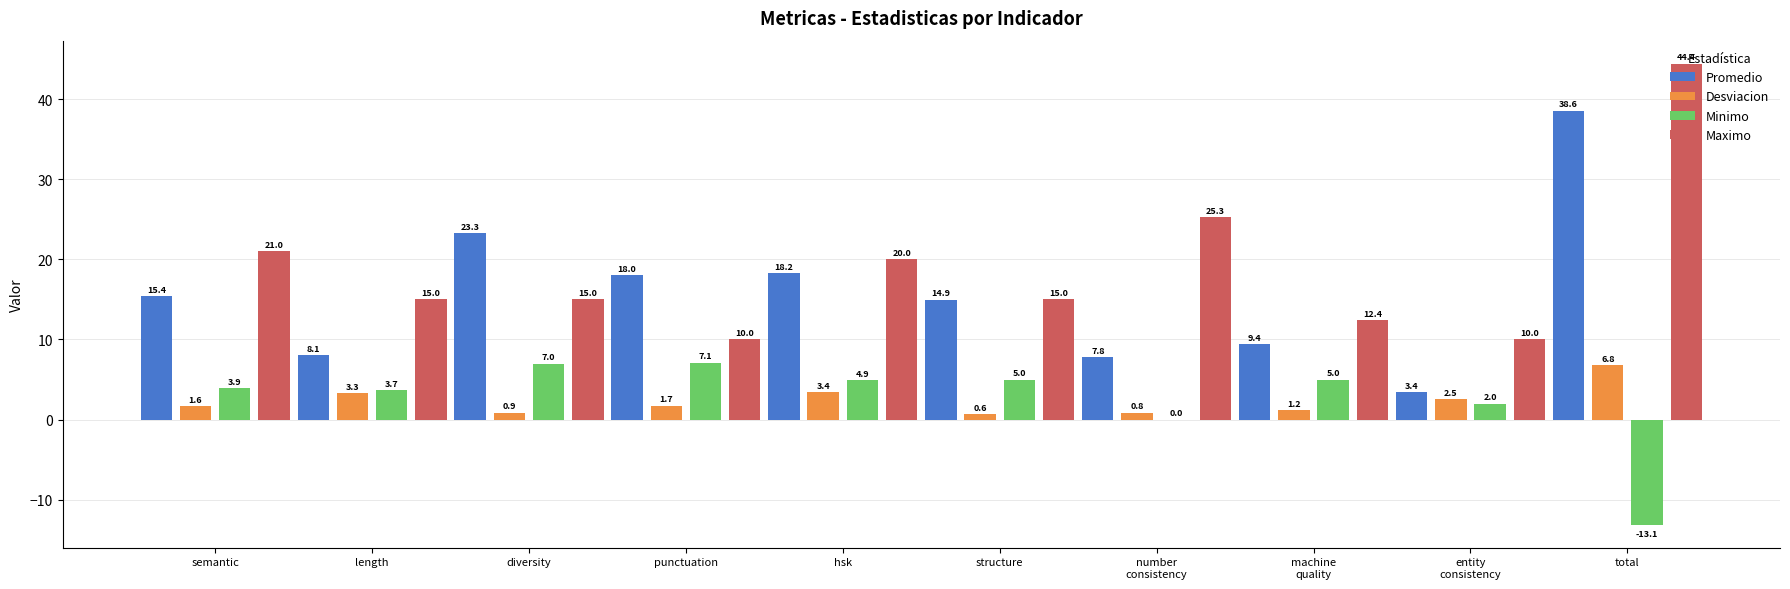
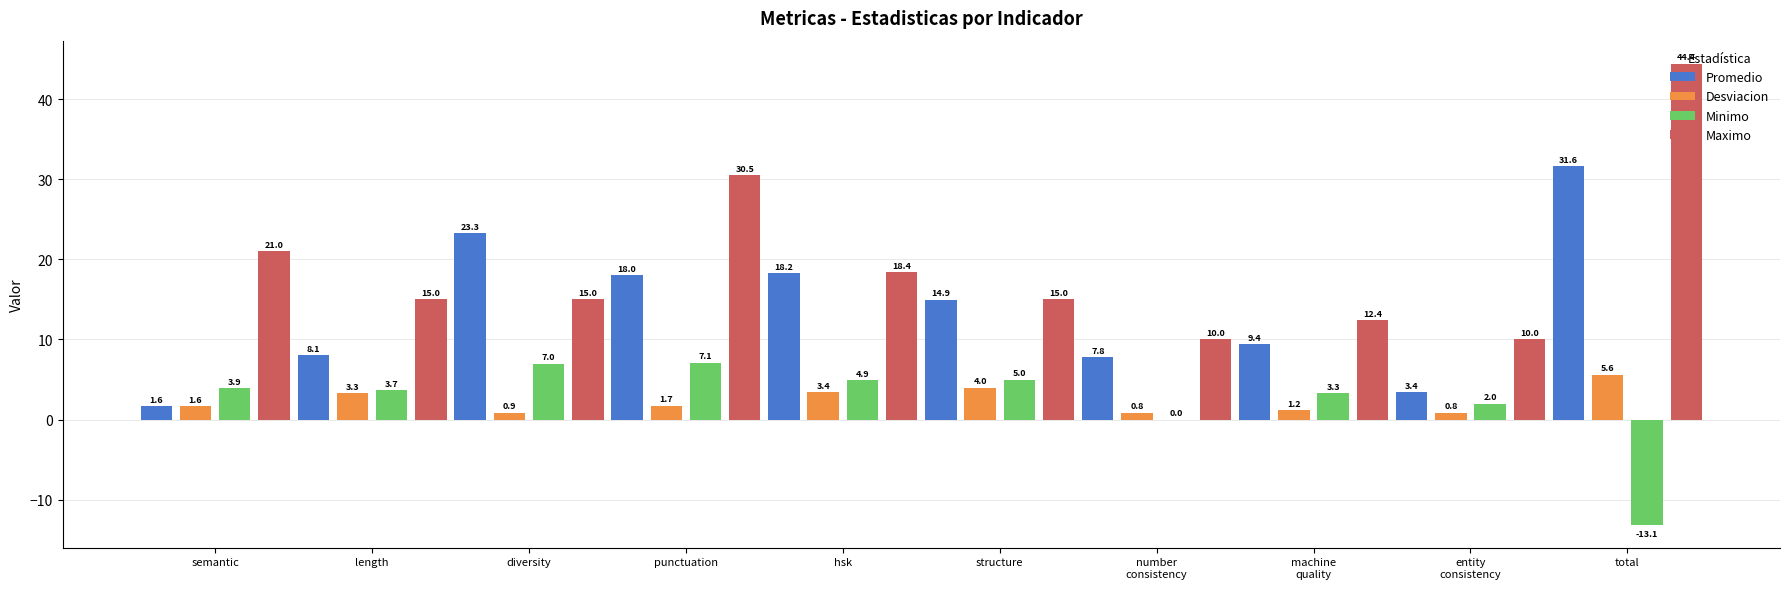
Promedio, semantic: 15.4 -> 1.6
Maximo, punctuation: 10.0 -> 30.5
Maximo, hsk: 20.0 -> 18.4
Desviacion, structure: 0.6 -> 4.0
Maximo, number consistency: 25.3 -> 10.0
Minimo, machine quality: 5.0 -> 3.3
Desviacion, entity consistency: 2.5 -> 0.8
Promedio, total: 38.6 -> 31.6
Desviacion, total: 6.8 -> 5.6
